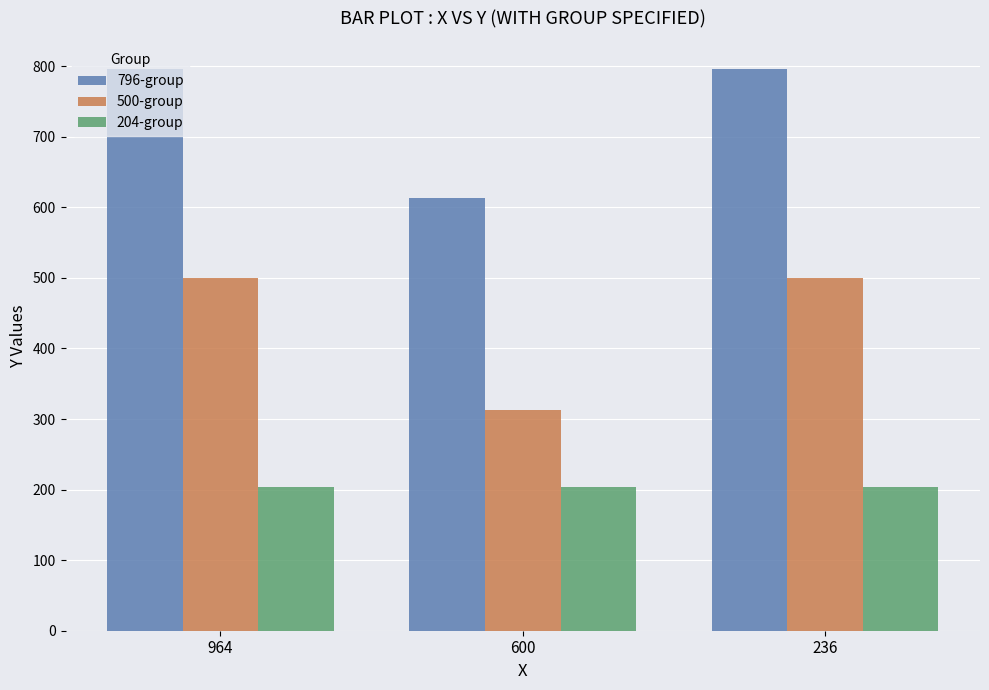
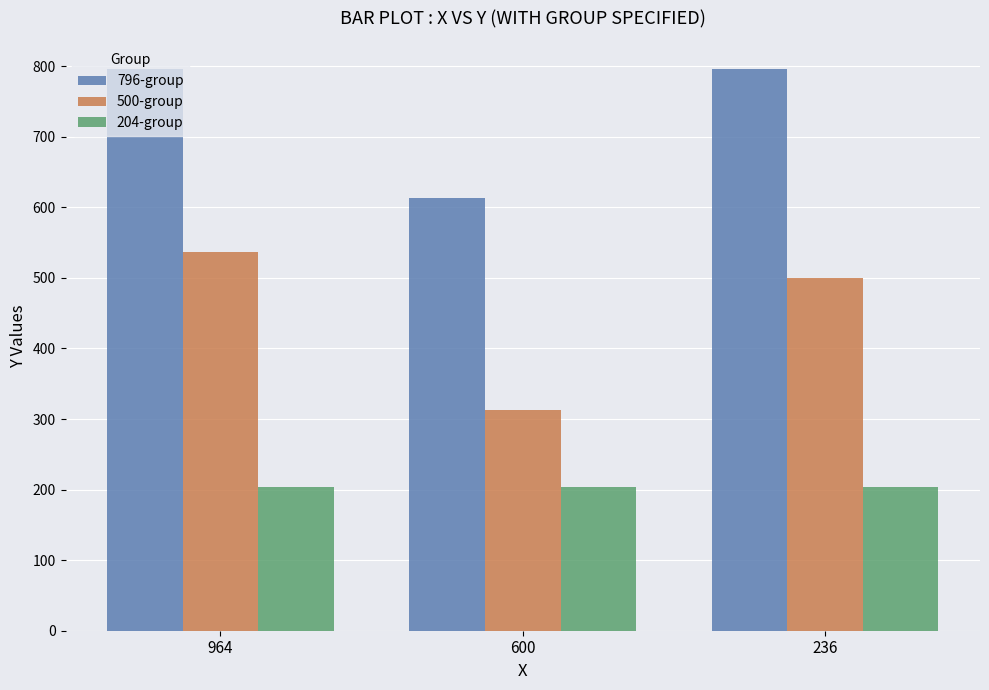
500-group, 964: 500 -> 540
